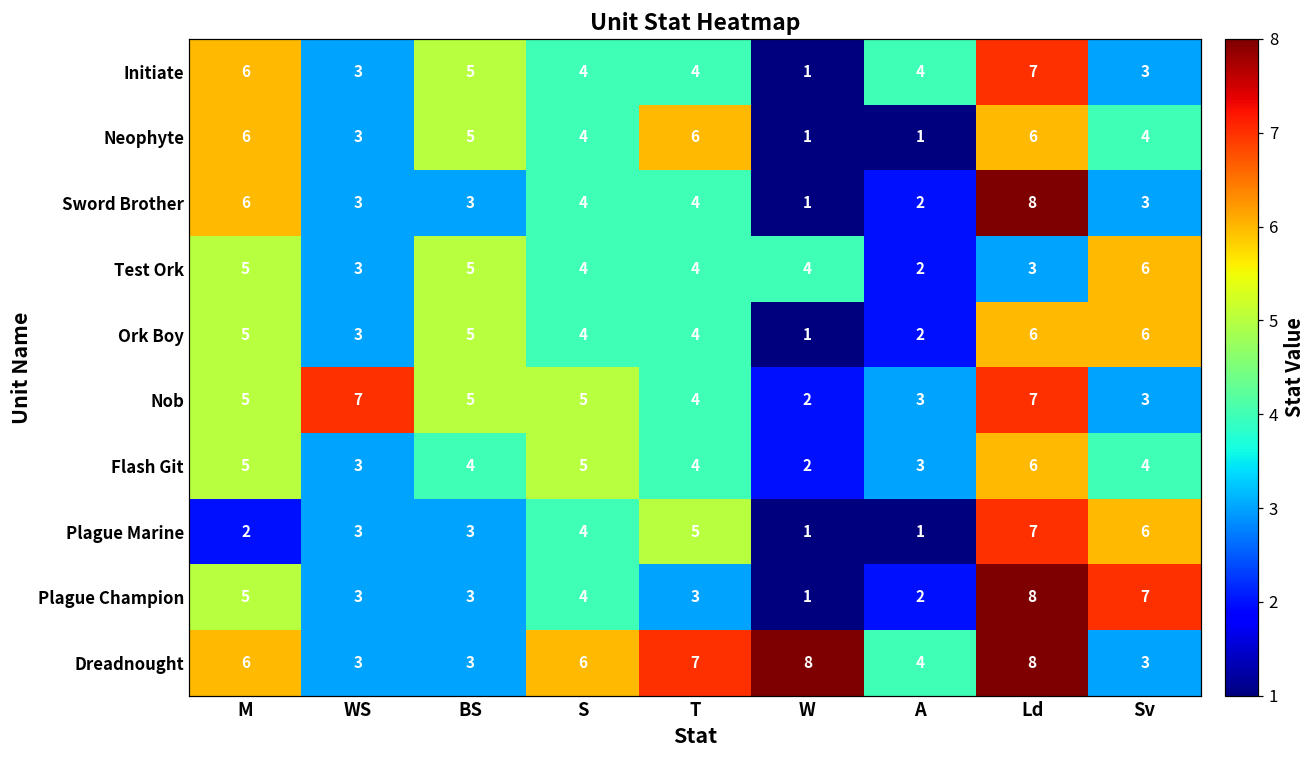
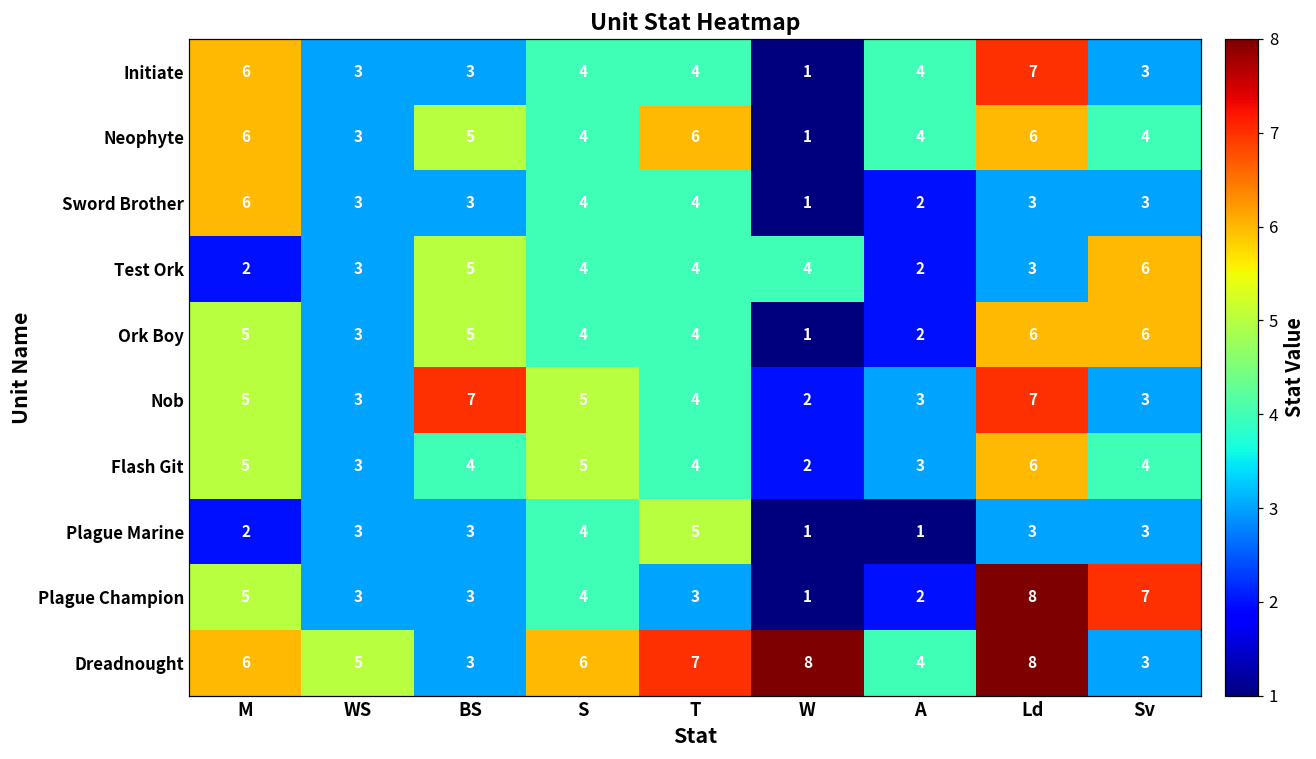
Initiate, BS: 5 -> 3
Neophyte, A: 1 -> 4
Sword Brother, Ld: 8 -> 3
Test Ork, M: 5 -> 2
Nob, WS: 7 -> 3
Nob, BS: 5 -> 7
Plague Marine, Ld: 7 -> 3
Plague Marine, Sv: 6 -> 3
Dreadnought, WS: 3 -> 5
